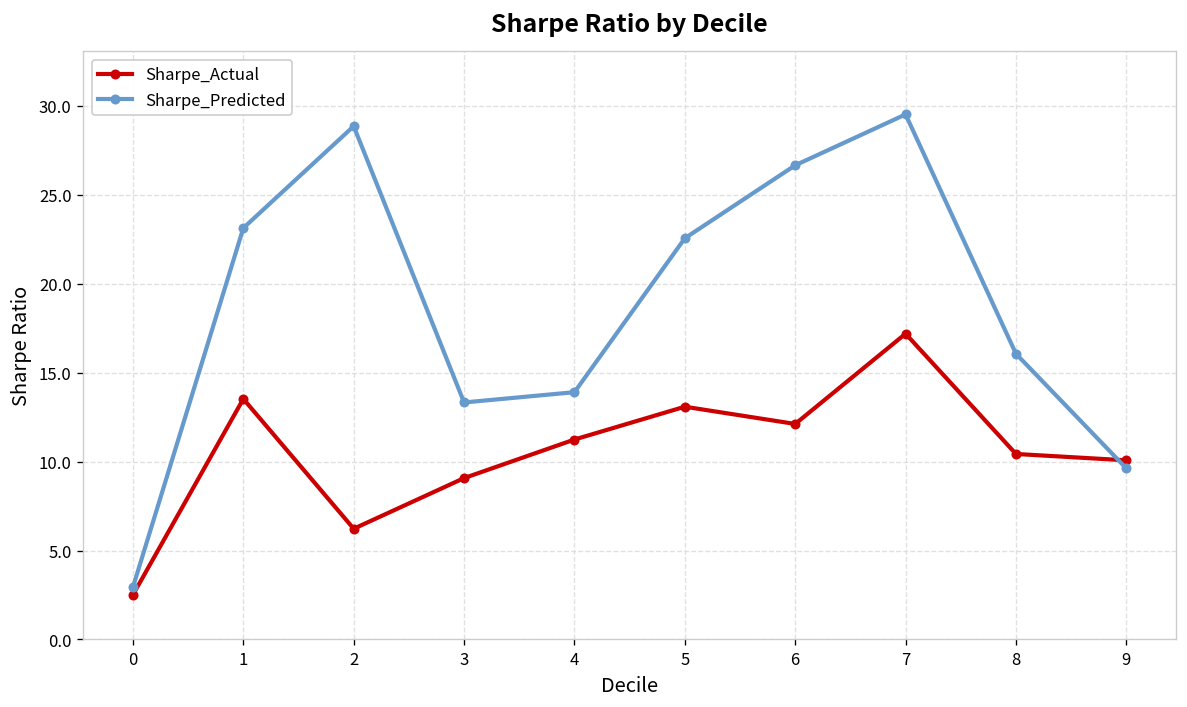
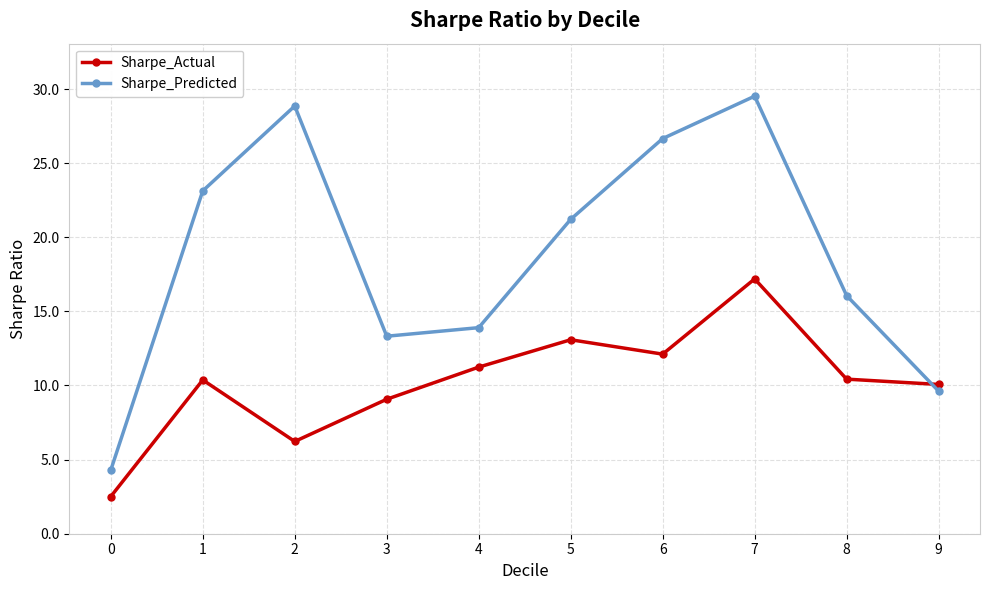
Sharpe_Predicted, 0: 2.9 -> 4.3
Sharpe_Actual, 1: 13.5 -> 10.4
Sharpe_Predicted, 5: 22.6 -> 21.2
